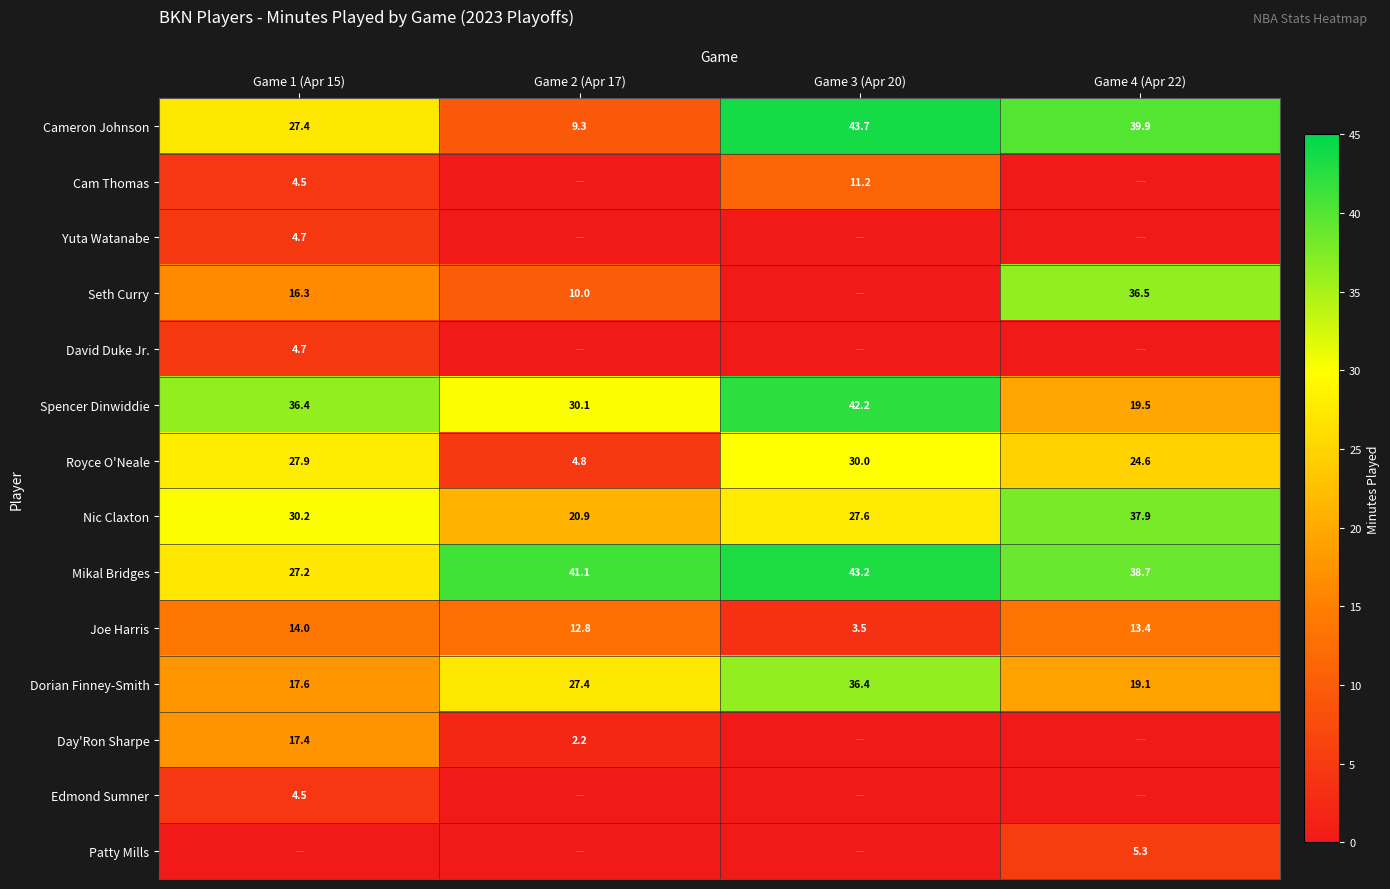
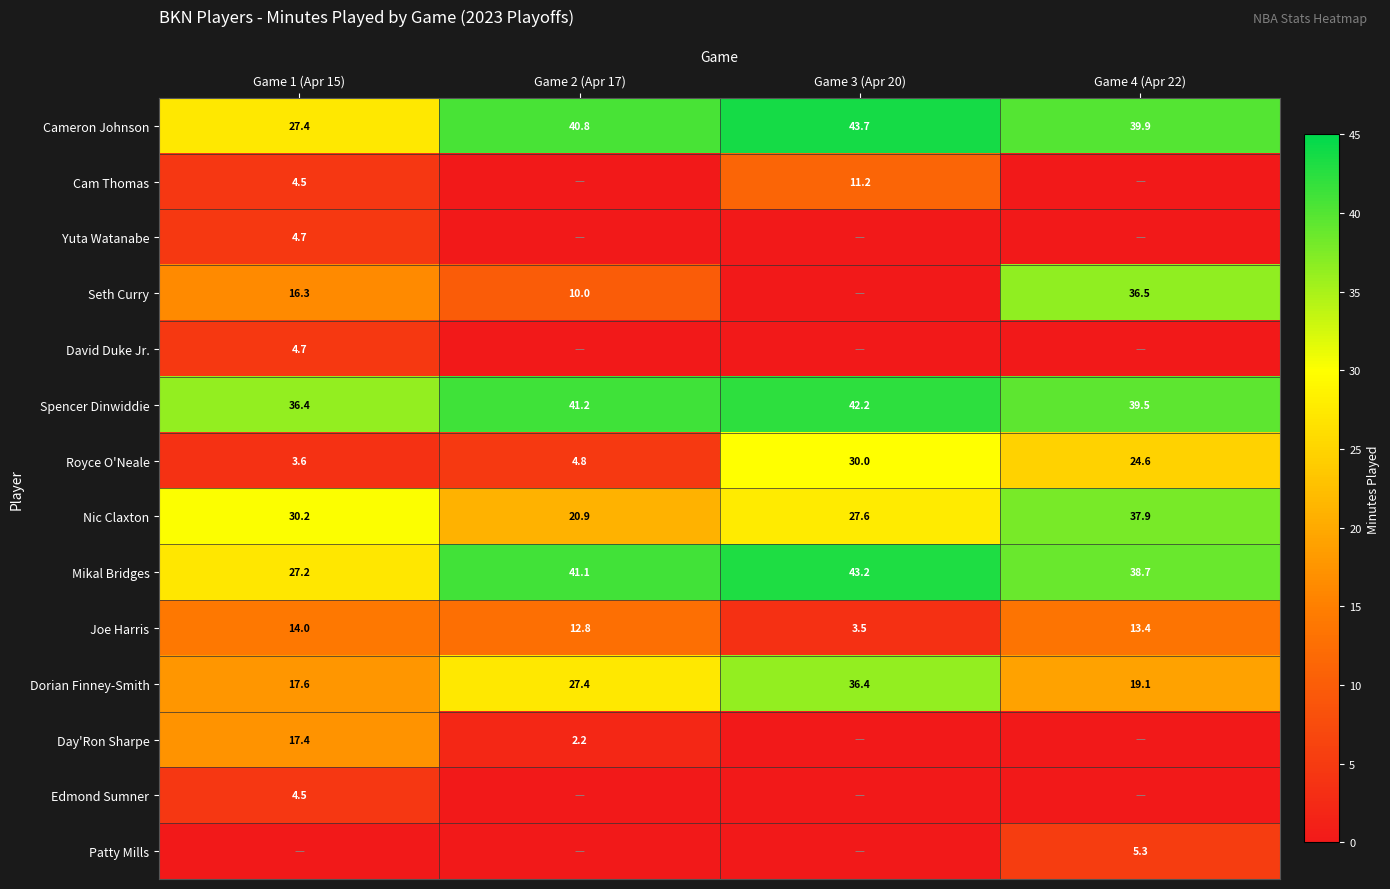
Cameron Johnson, Game 2 (Apr 17): 9.3 -> 40.8
Spencer Dinwiddie, Game 2 (Apr 17): 30.1 -> 41.2
Spencer Dinwiddie, Game 4 (Apr 22): 19.5 -> 39.5
Royce O'Neale, Game 1 (Apr 15): 27.9 -> 3.6
